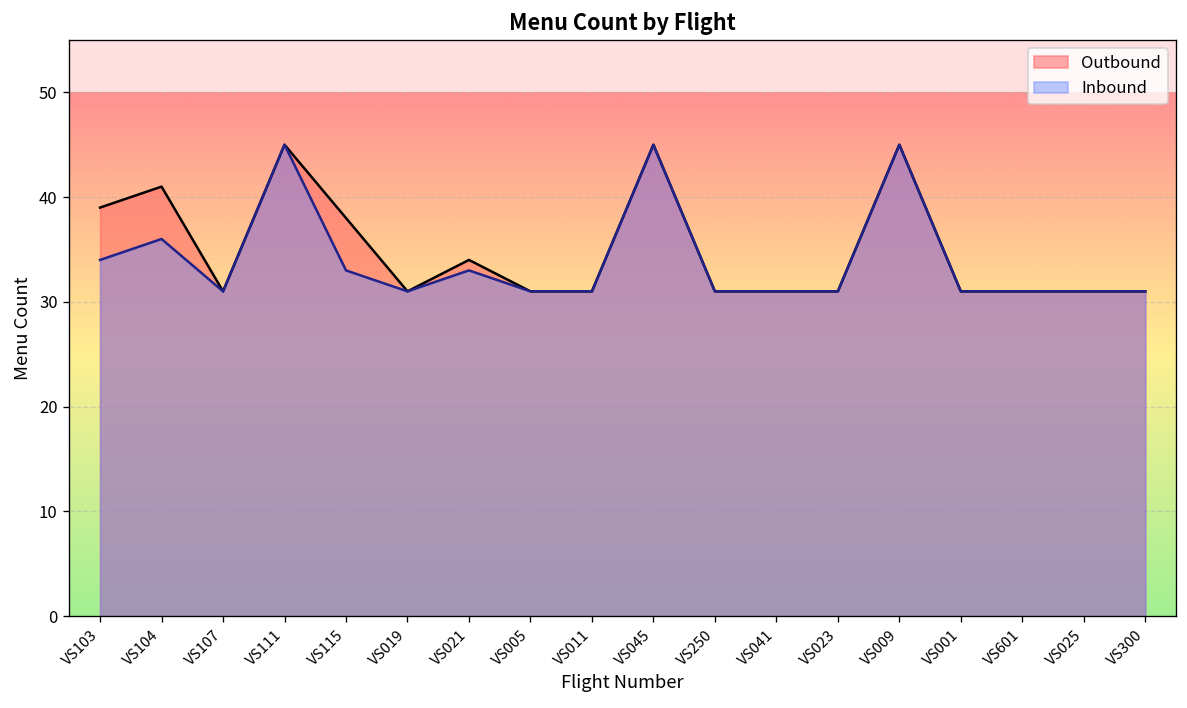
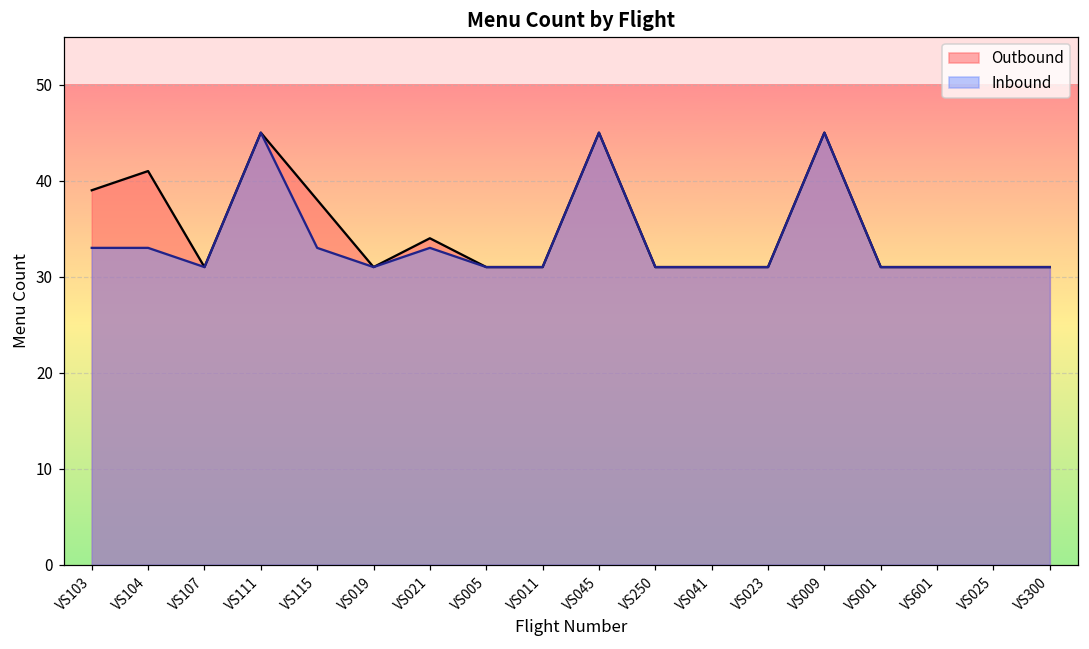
Inbound, VS103: 34 -> 33
Inbound, VS104: 36 -> 33
